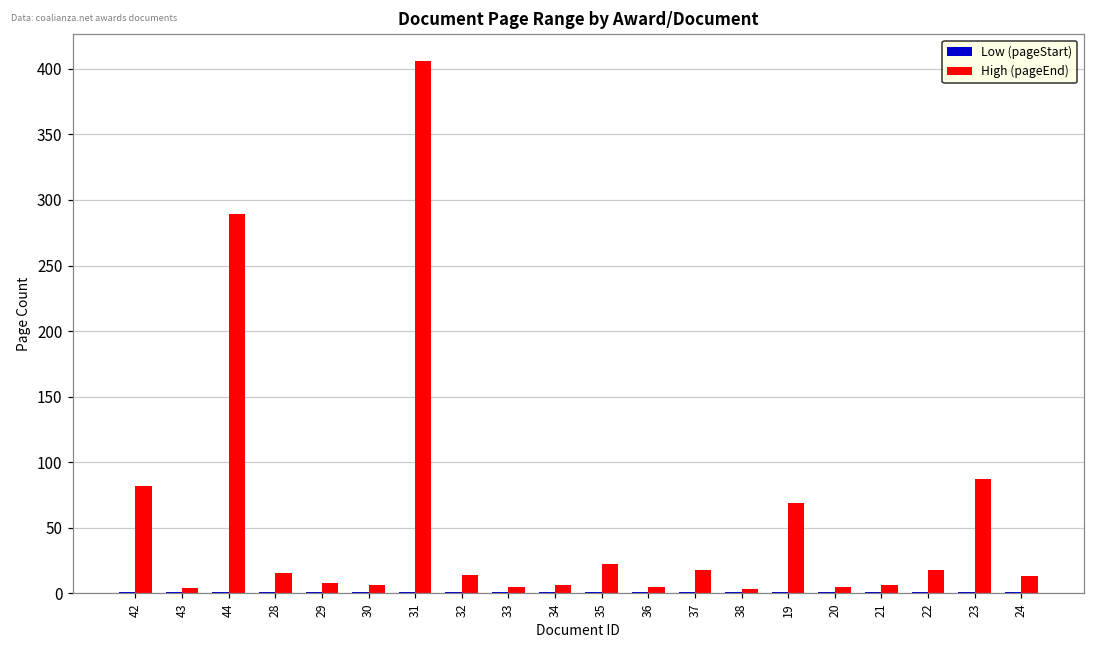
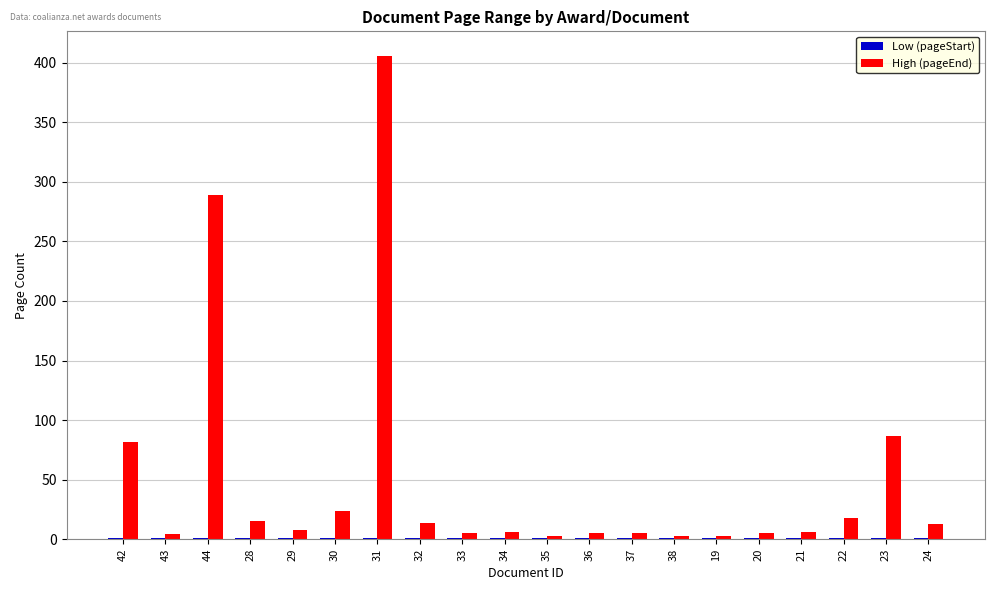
High (pageEnd), 30: 6 -> 24
High (pageEnd), 35: 22 -> 3
High (pageEnd), 37: 18 -> 5
High (pageEnd), 19: 69 -> 3
